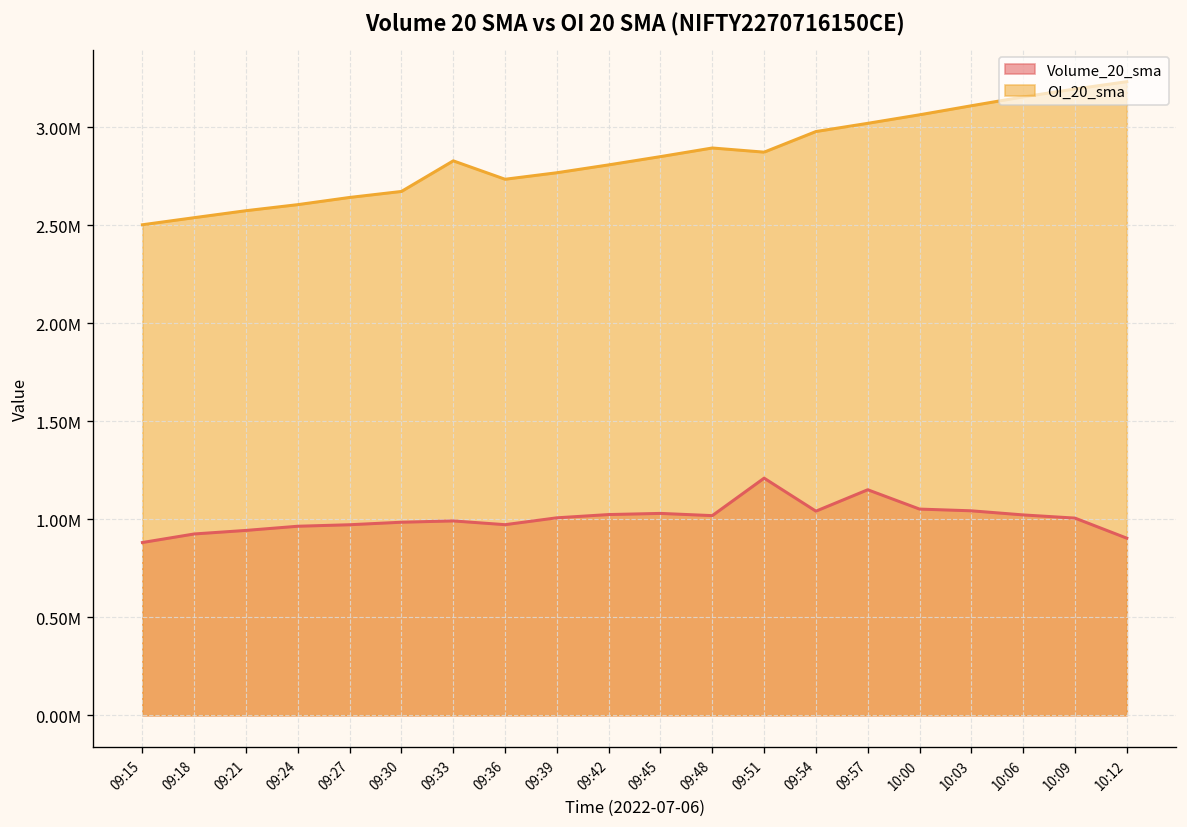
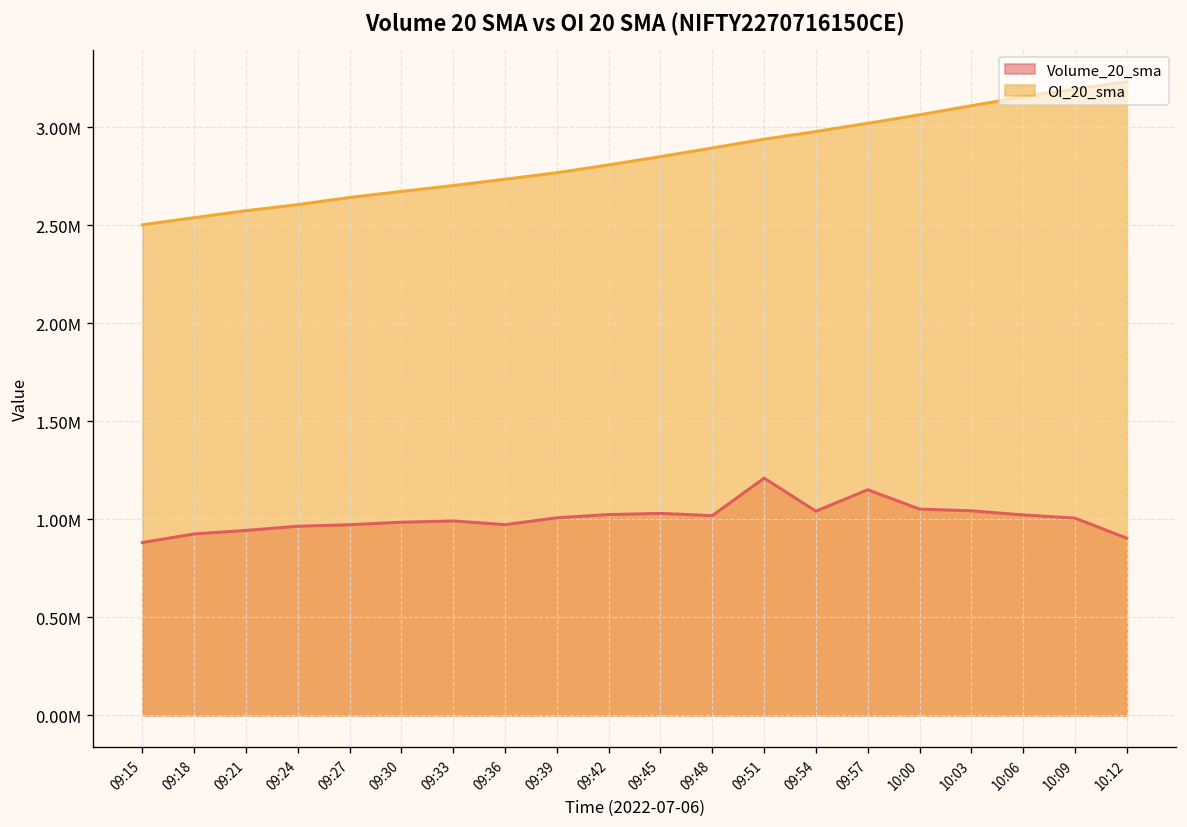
OI_20_sma, 09:33: 2830000 -> 2700000
OI_20_sma, 09:51: 2870000 -> 2940000
